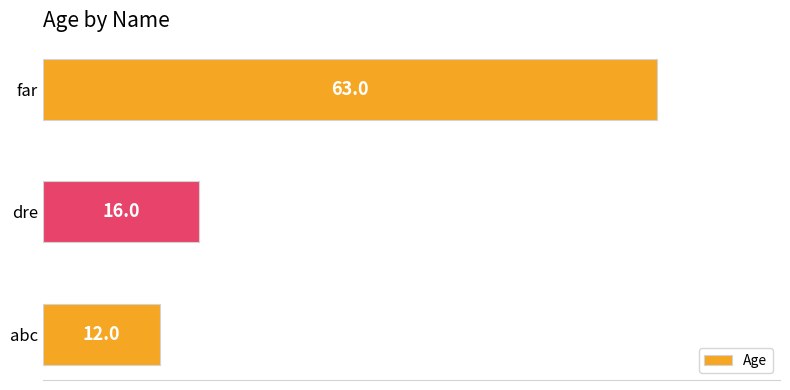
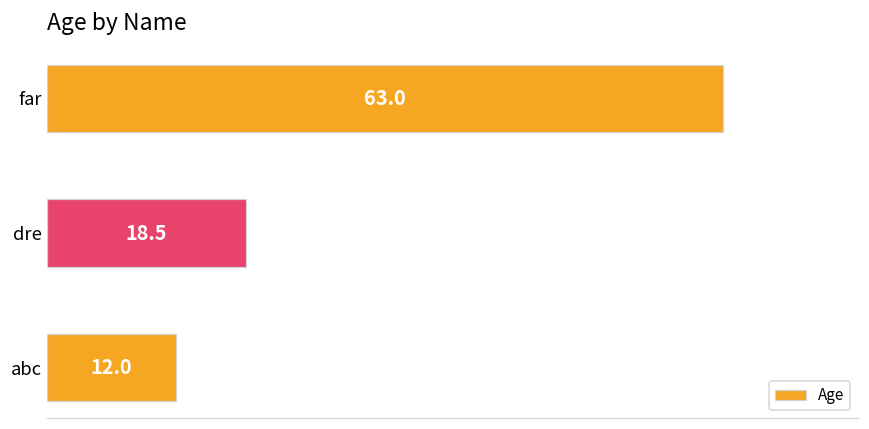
dre: 16.0 -> 18.5
